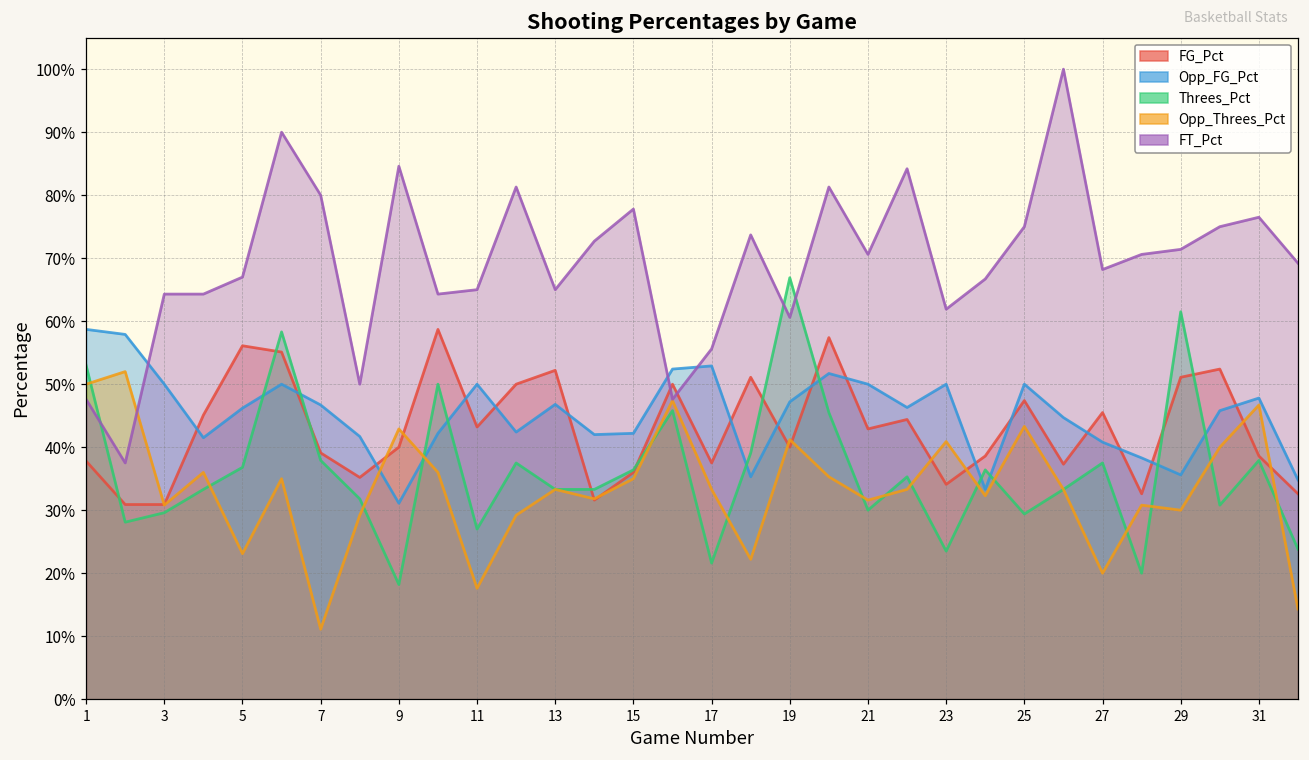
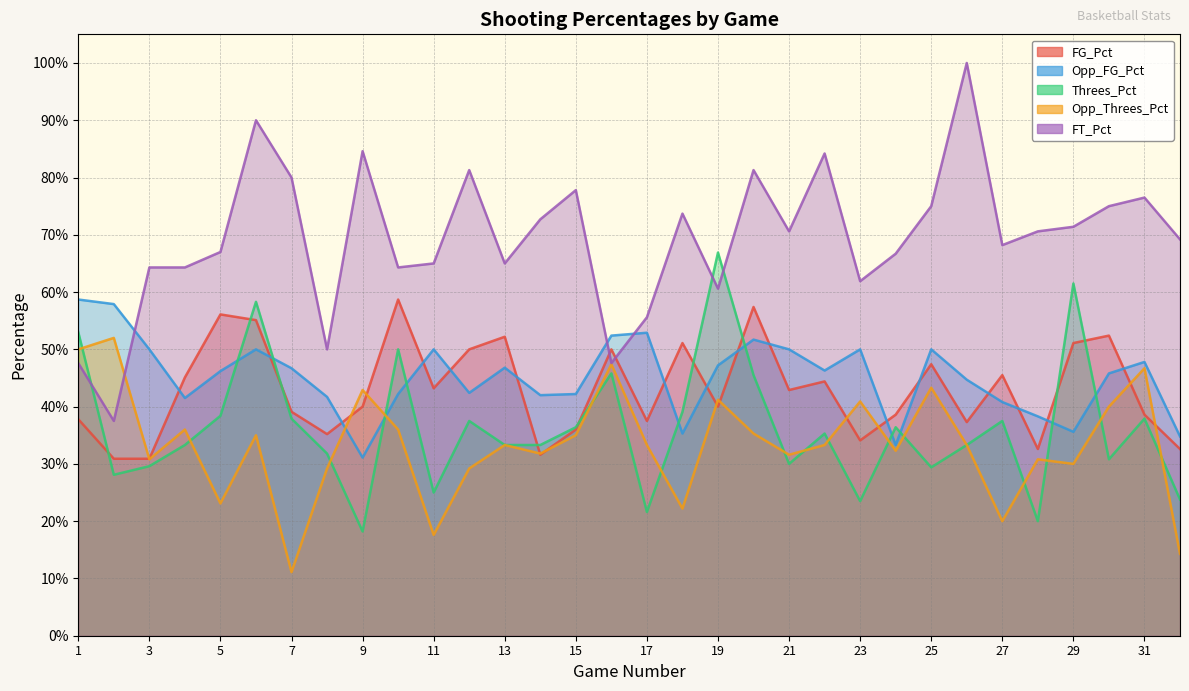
Threes_Pct, 5: 37% -> 38%
Threes_Pct, 11: 27% -> 25%
